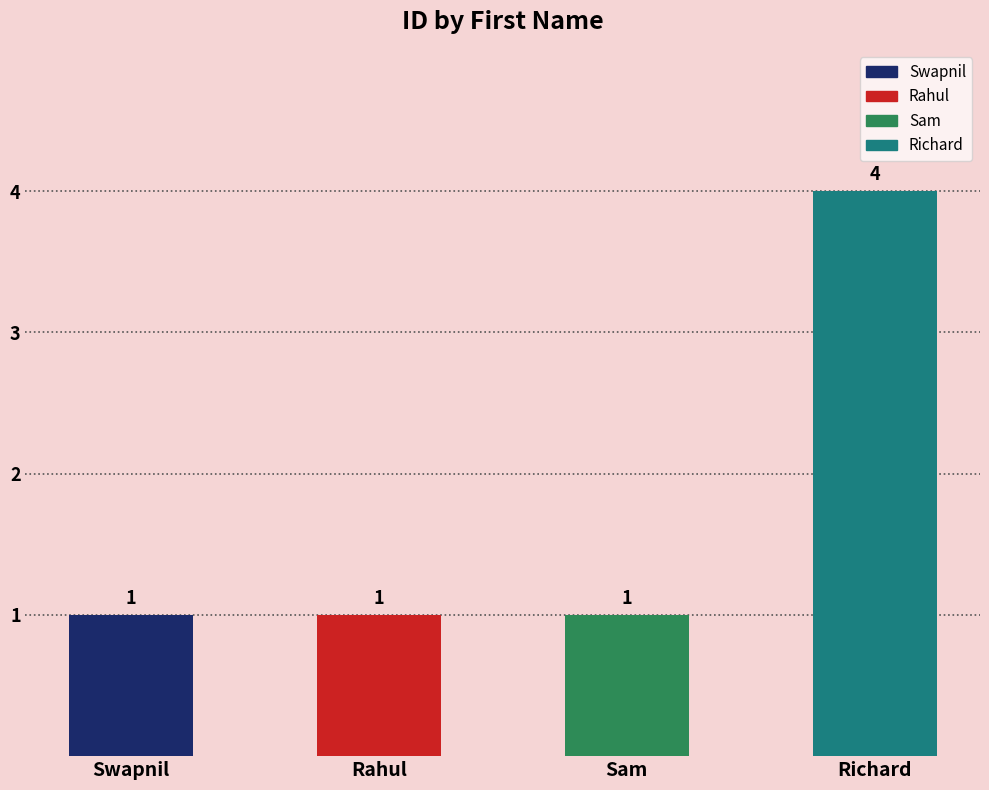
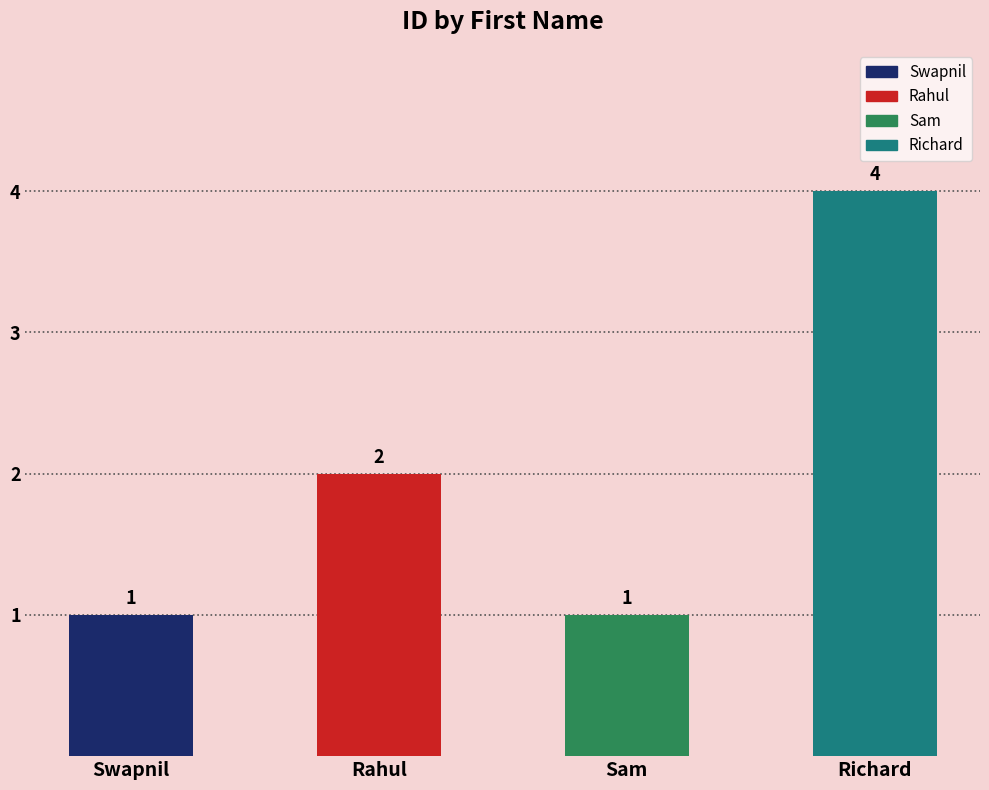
Rahul: 1 -> 2
